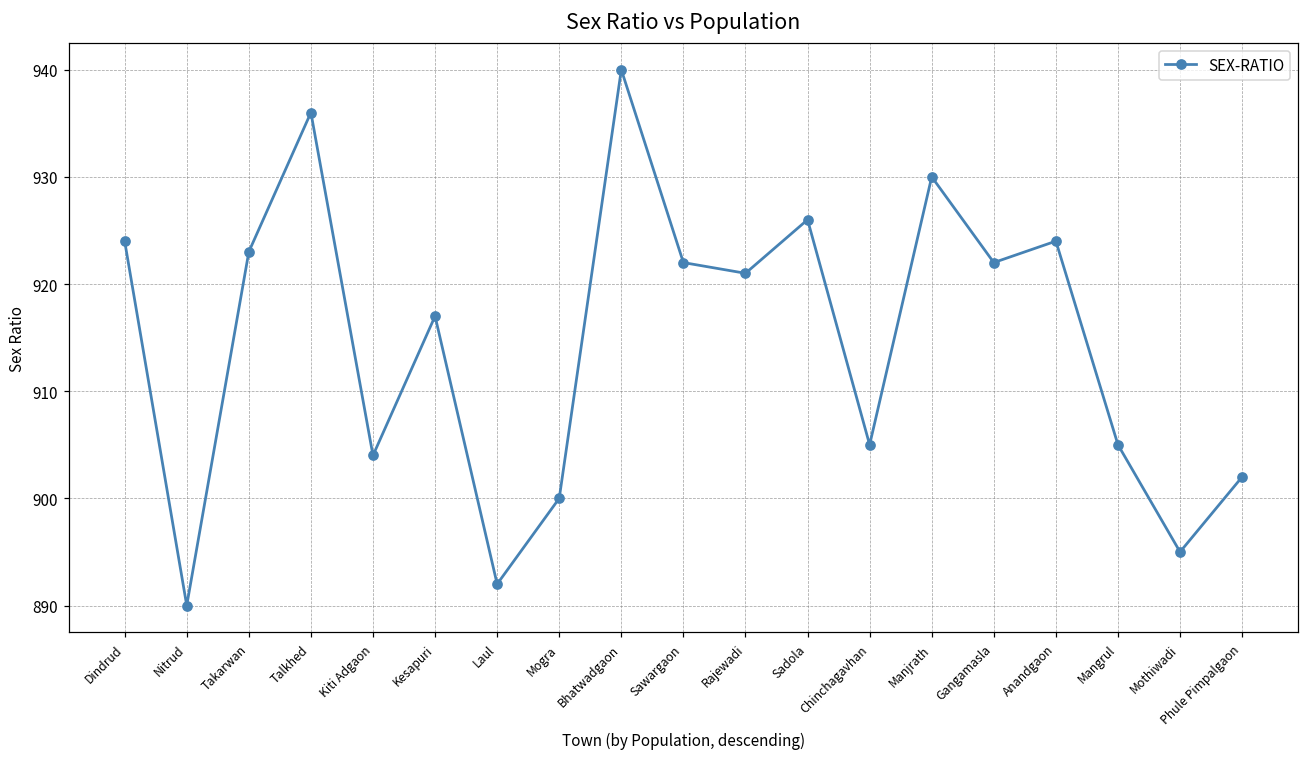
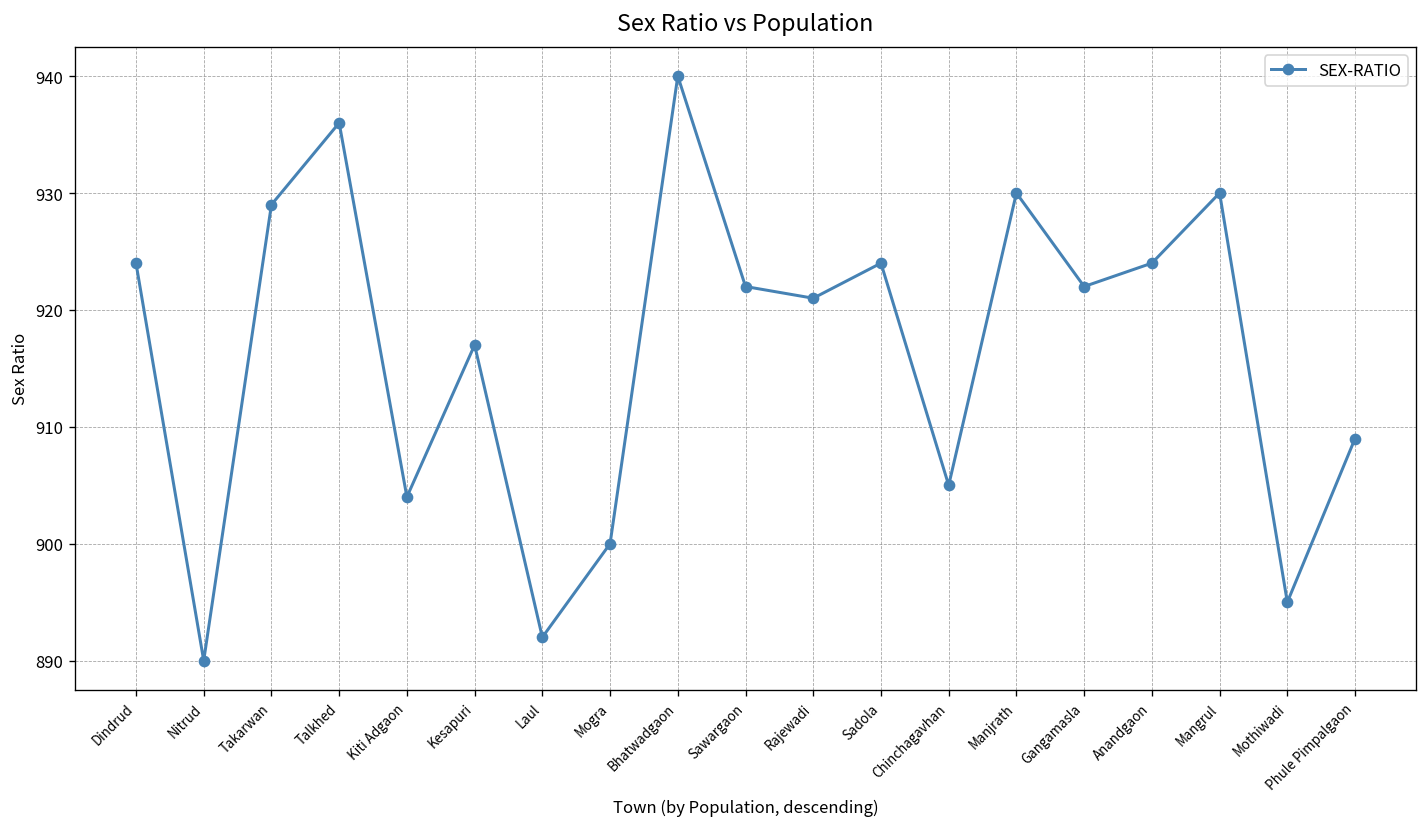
Takarwan: 923 -> 929
Sadola: 926 -> 924
Mangrul: 905 -> 930
Phule Pimpalgaon: 902 -> 909
